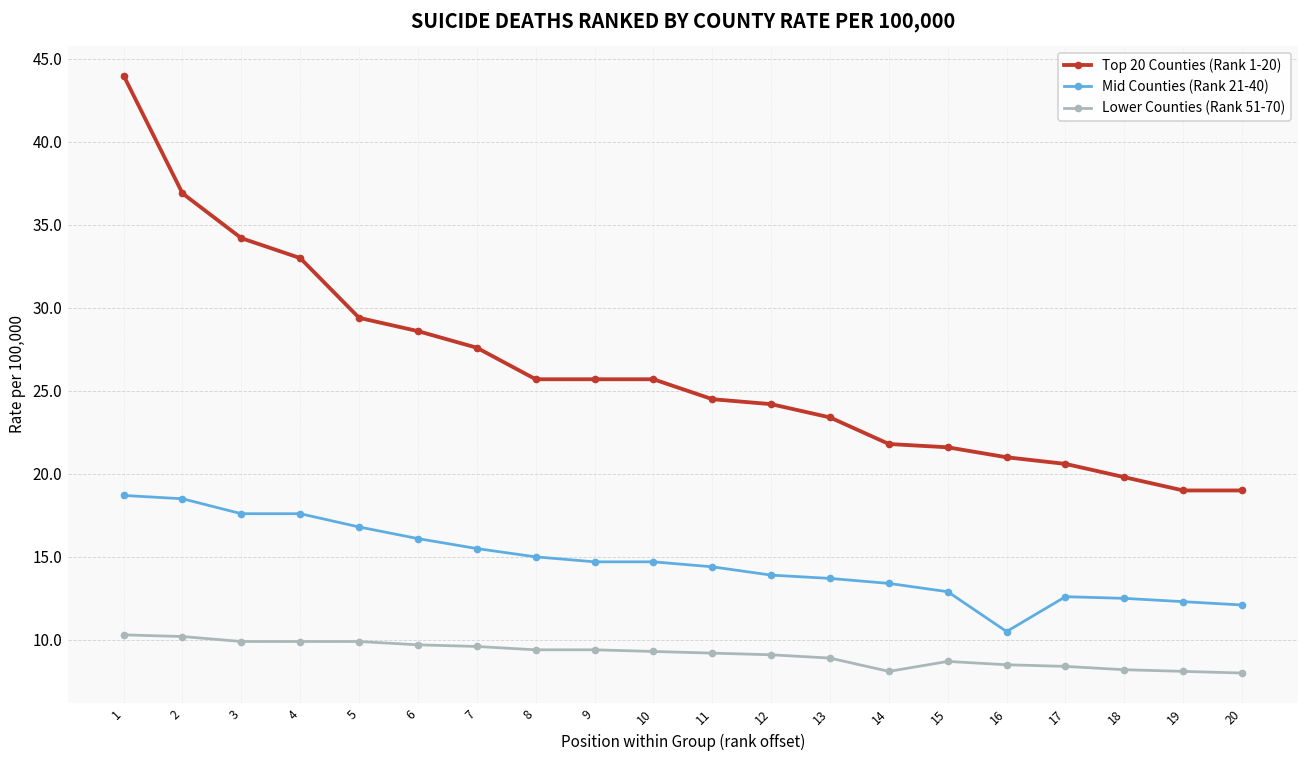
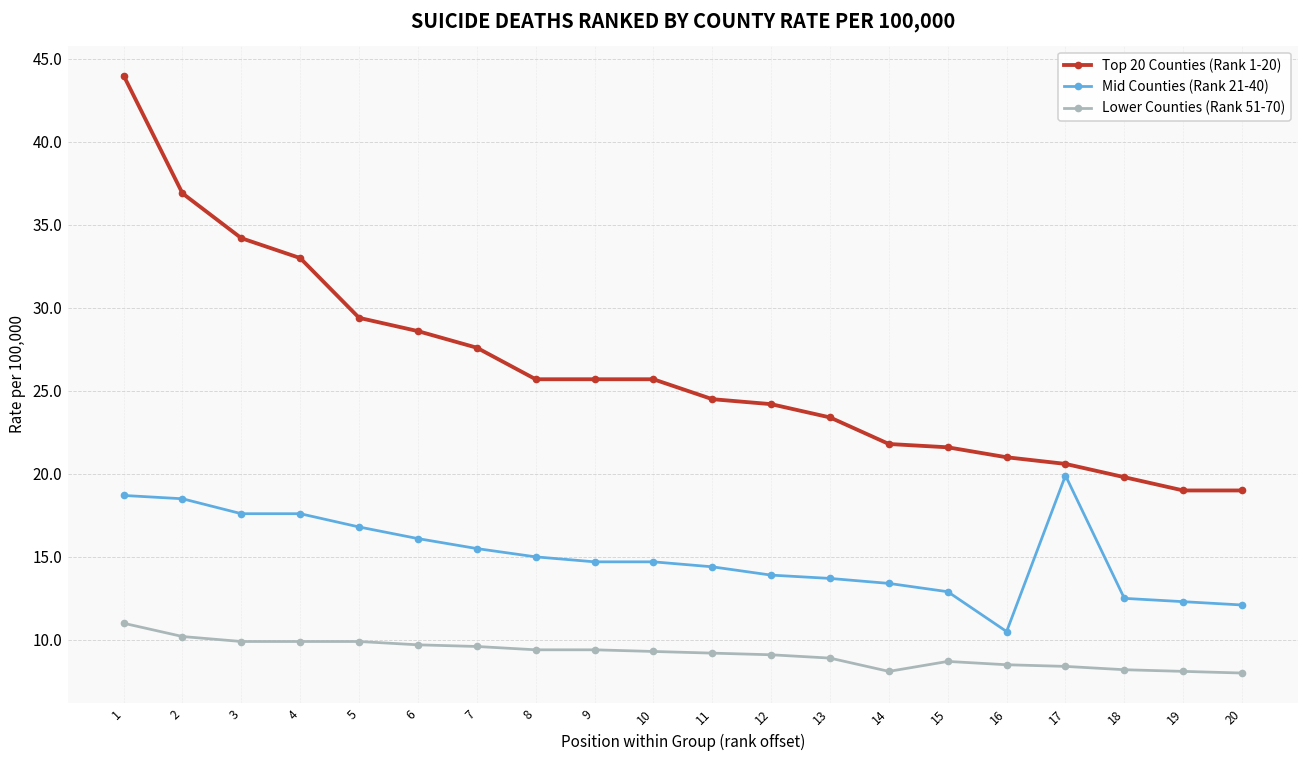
Lower Counties (Rank 51-70), 1: 10.3 -> 11.0
Mid Counties (Rank 21-40), 17: 12.6 -> 19.9
